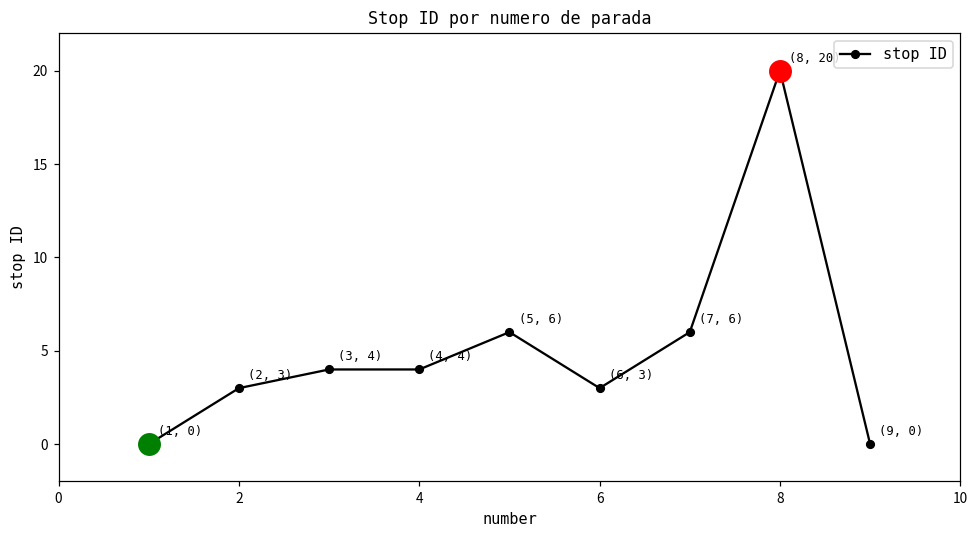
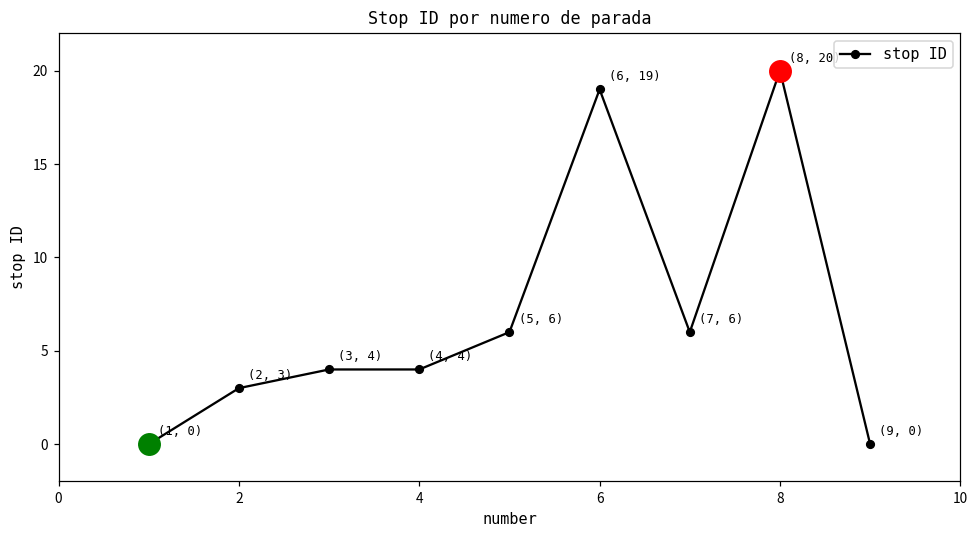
stop ID, 6: 3 -> 19
